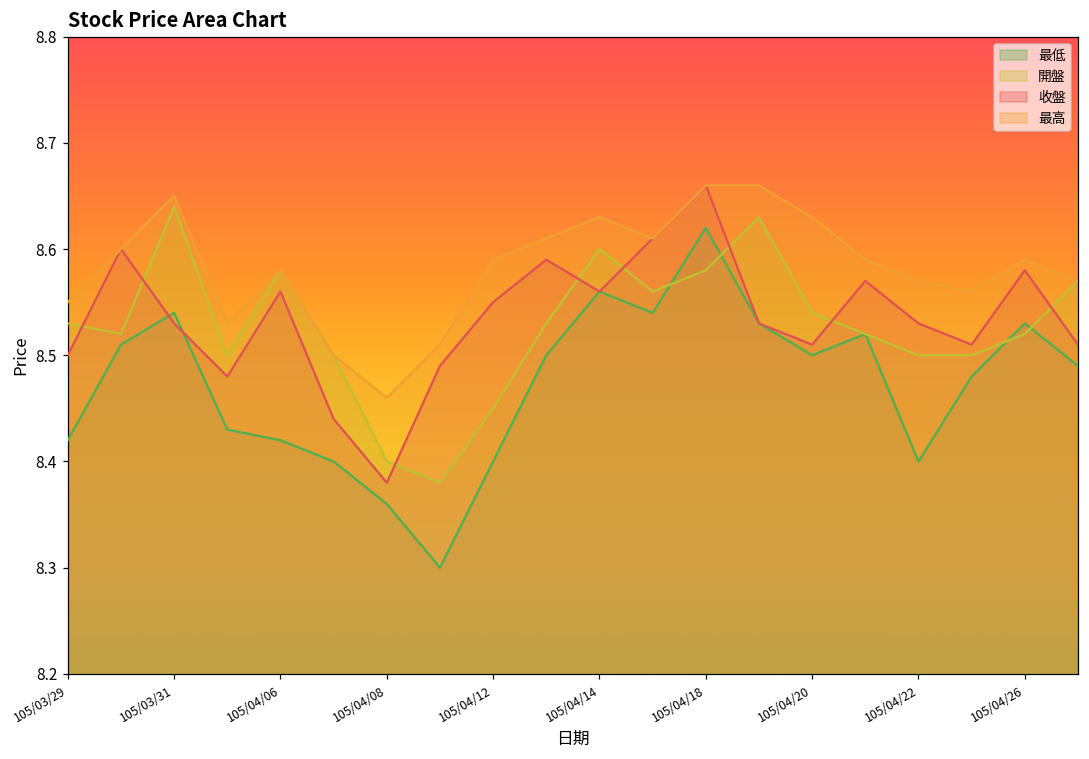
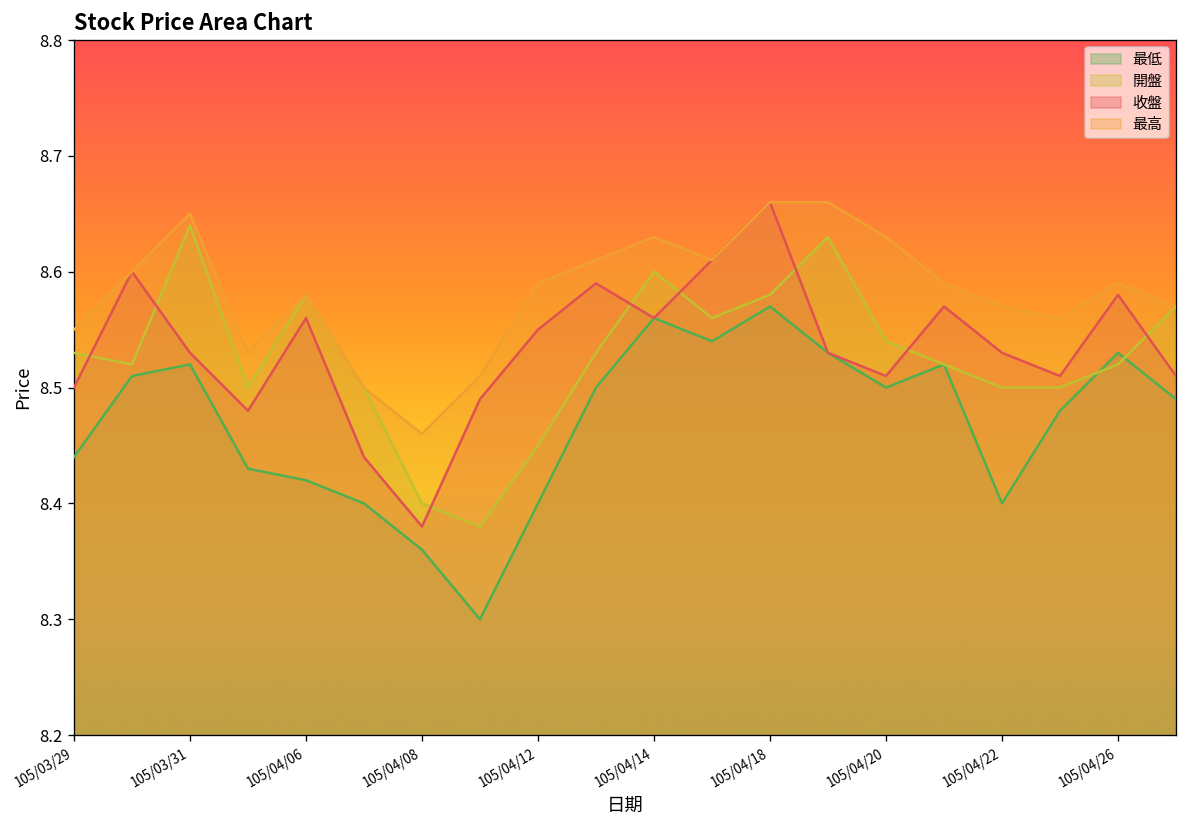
最低, 105/03/29: 8.42 -> 8.44
最低, 105/03/31: 8.54 -> 8.52
最低, 105/04/18: 8.62 -> 8.57
